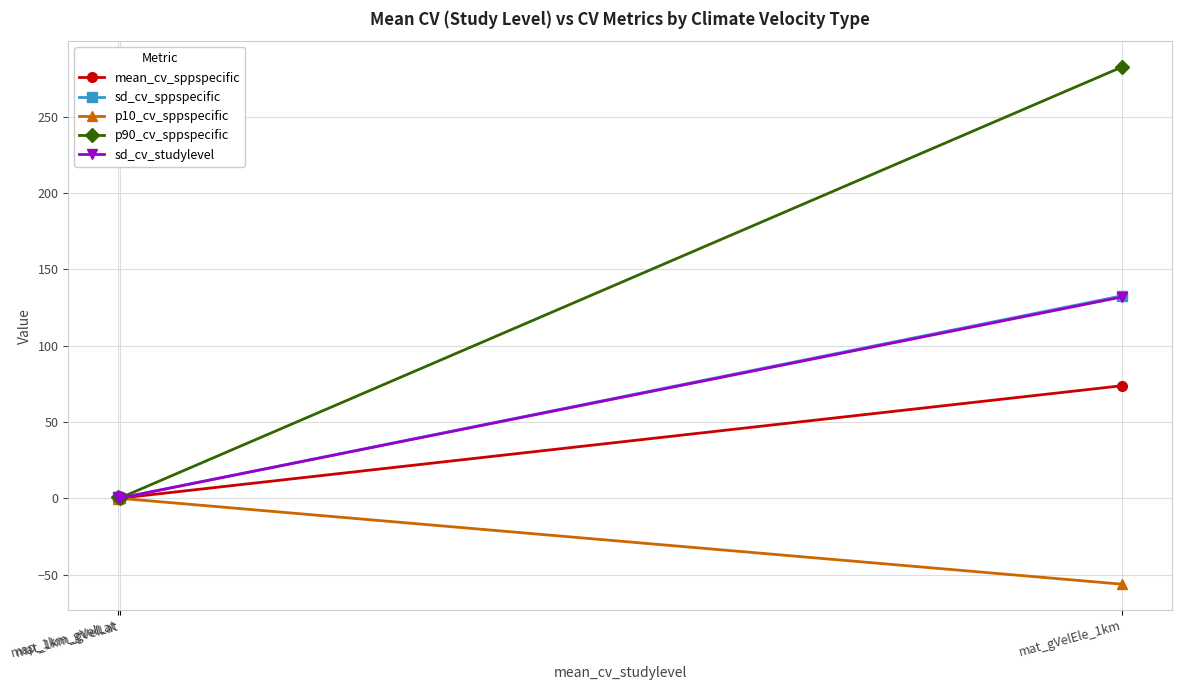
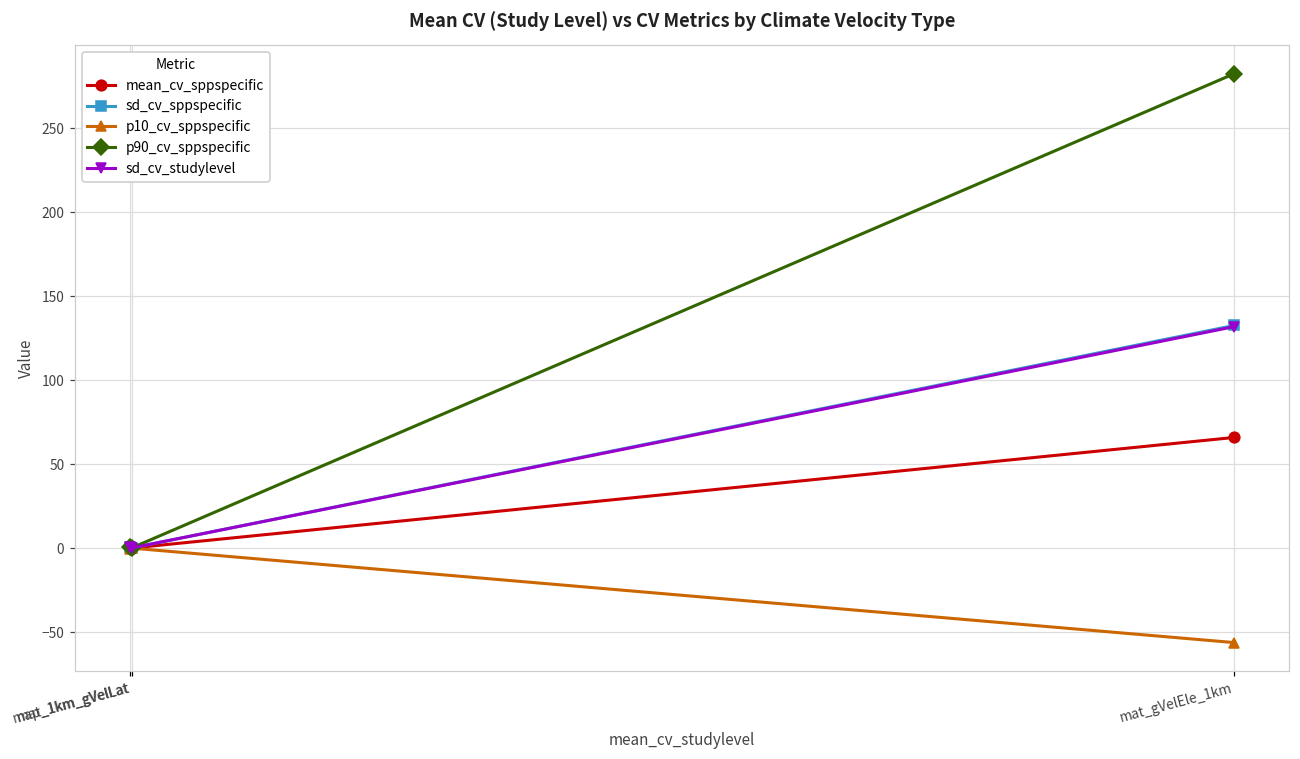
mean_cv_sppspecific, mat_gVelEle_1km: 74 -> 66
